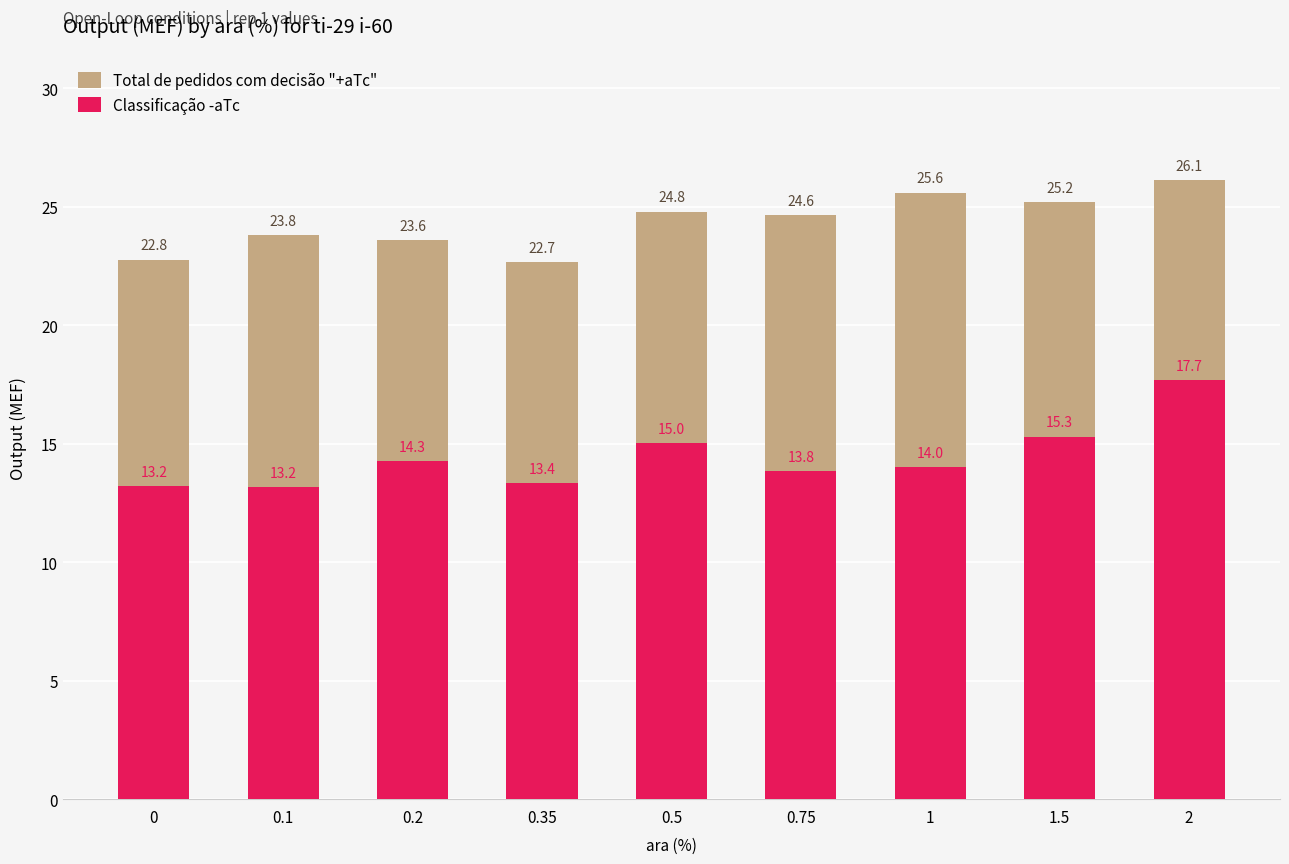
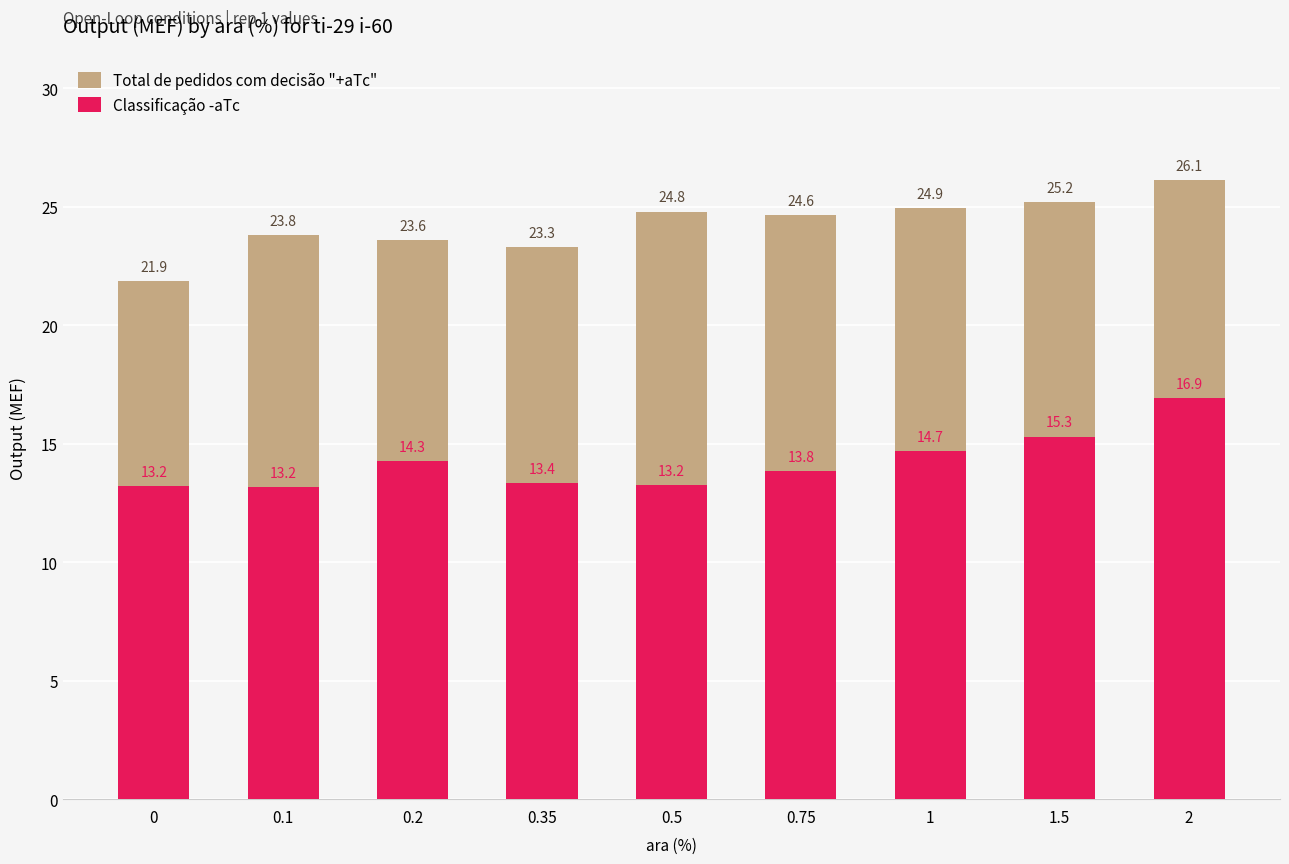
Total de pedidos com decisão "+aTc", 0: 22.8 -> 21.9
Total de pedidos com decisão "+aTc", 0.35: 22.7 -> 23.3
Classificação -aTc, 0.5: 15.0 -> 13.2
Total de pedidos com decisão "+aTc", 1: 25.6 -> 24.9
Classificação -aTc, 1: 14.0 -> 14.7
Classificação -aTc, 2: 17.7 -> 16.9
